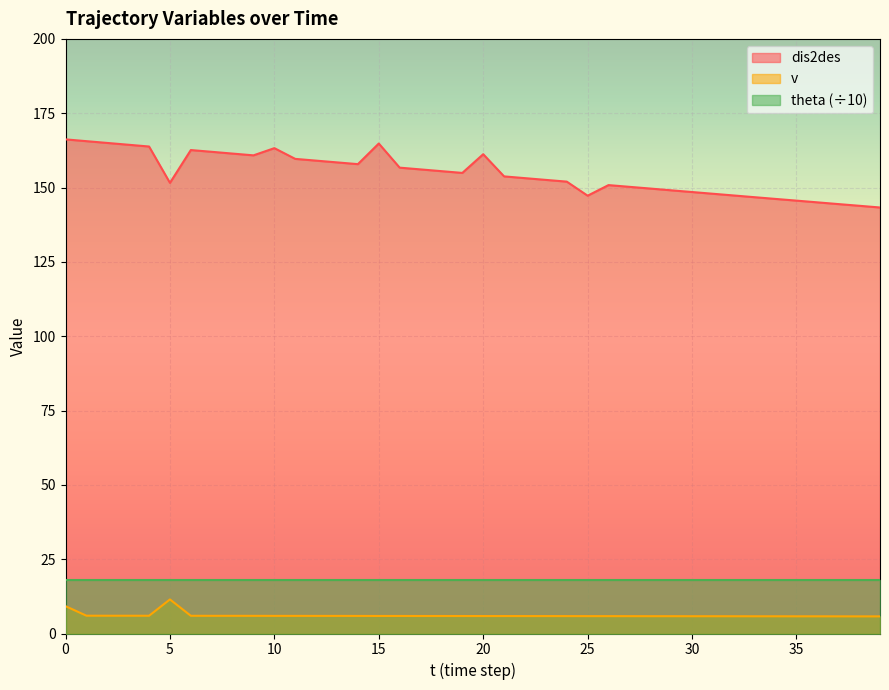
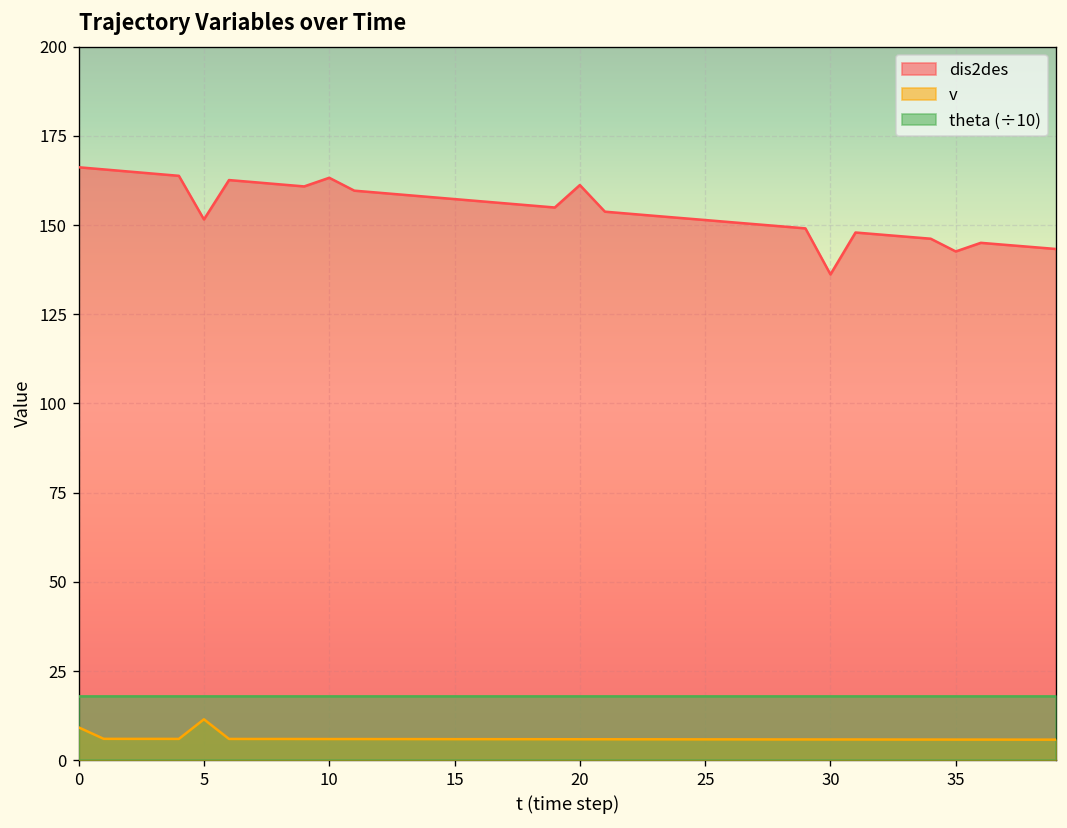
dis2des, 15: 165 -> 157
dis2des, 25: 147 -> 151
dis2des, 30: 148 -> 136
dis2des, 35: 146 -> 143
